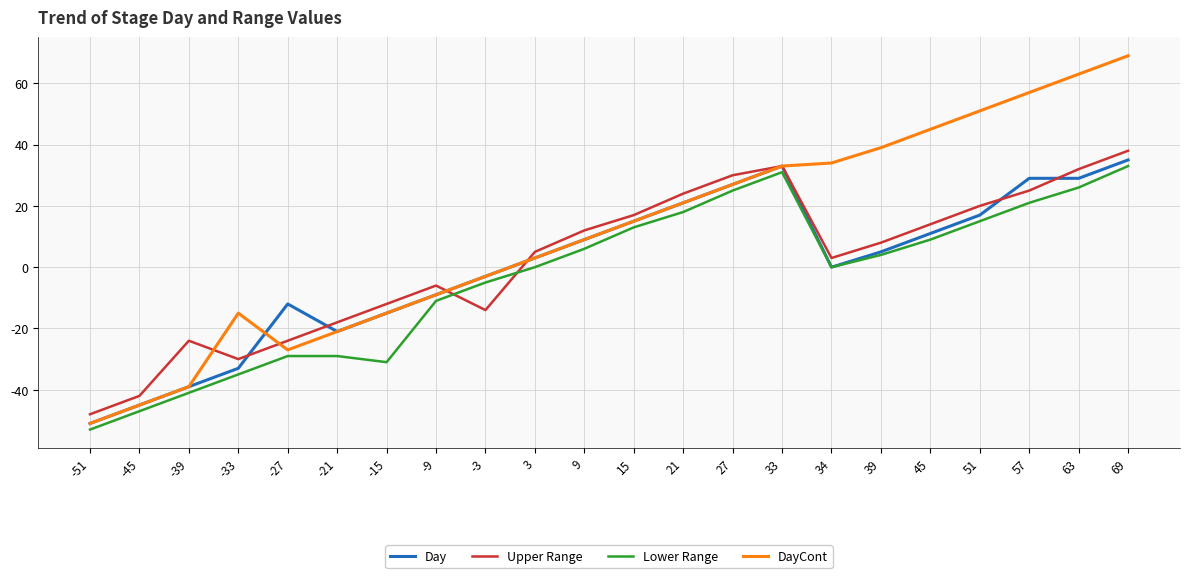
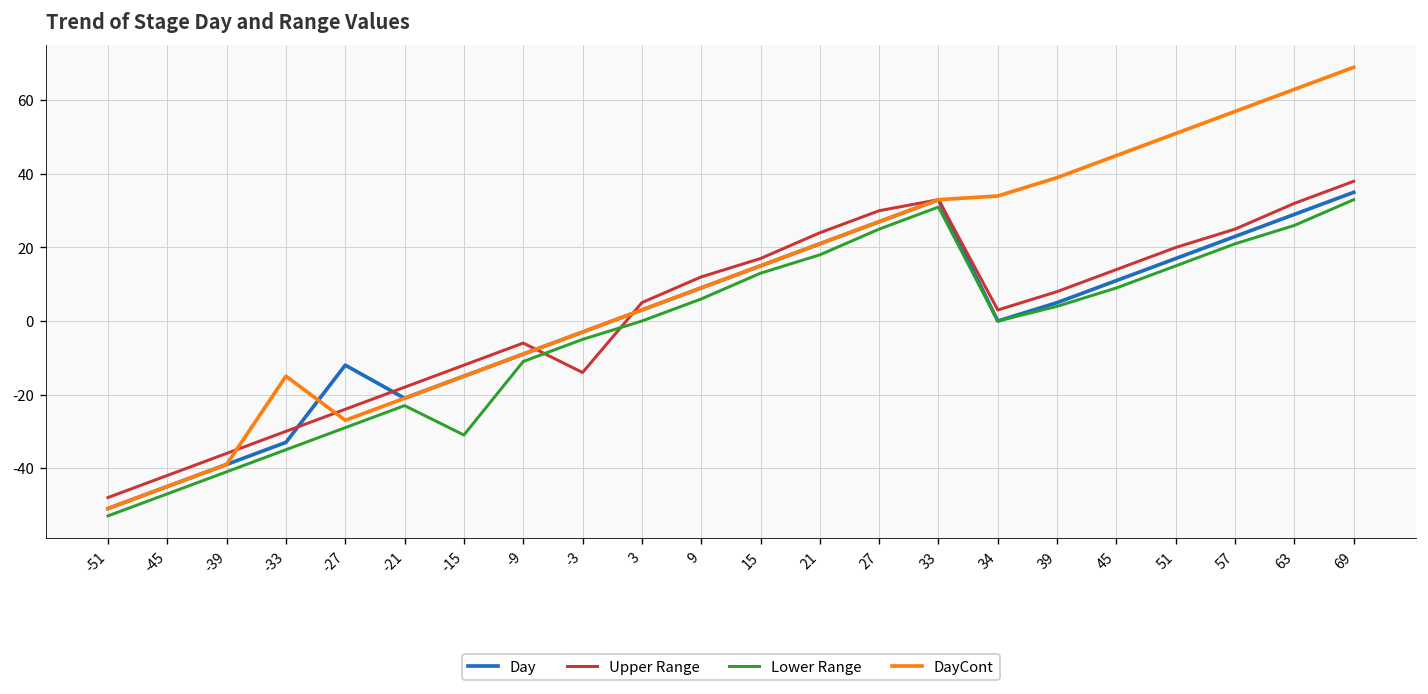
Upper Range, -39: -24 -> -36
Lower Range, -21: -29 -> -23
Day, 57: 29 -> 23
